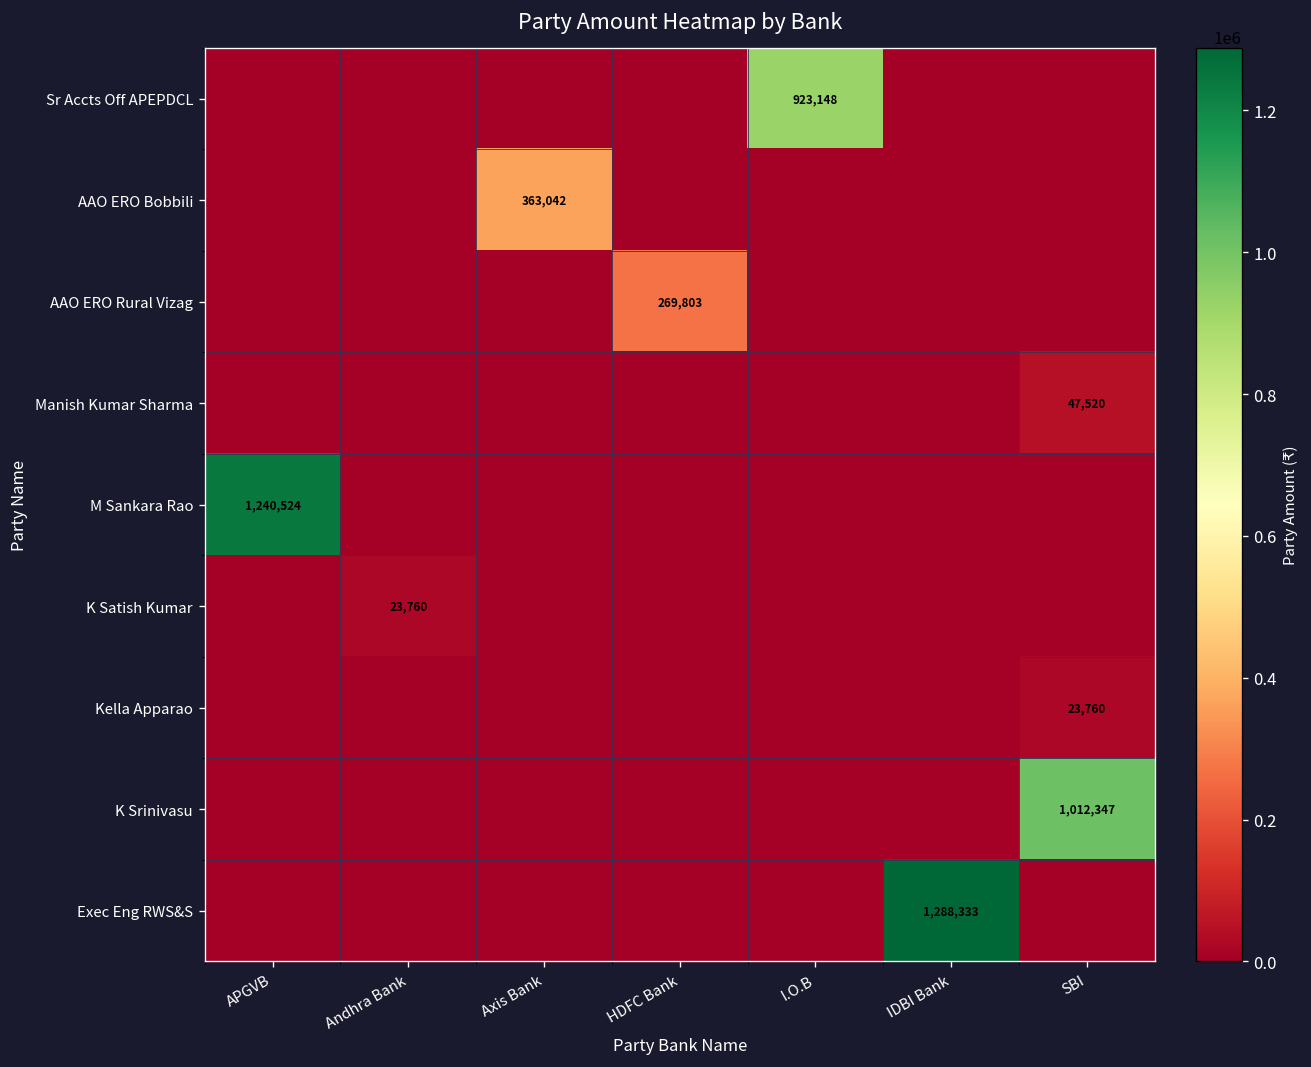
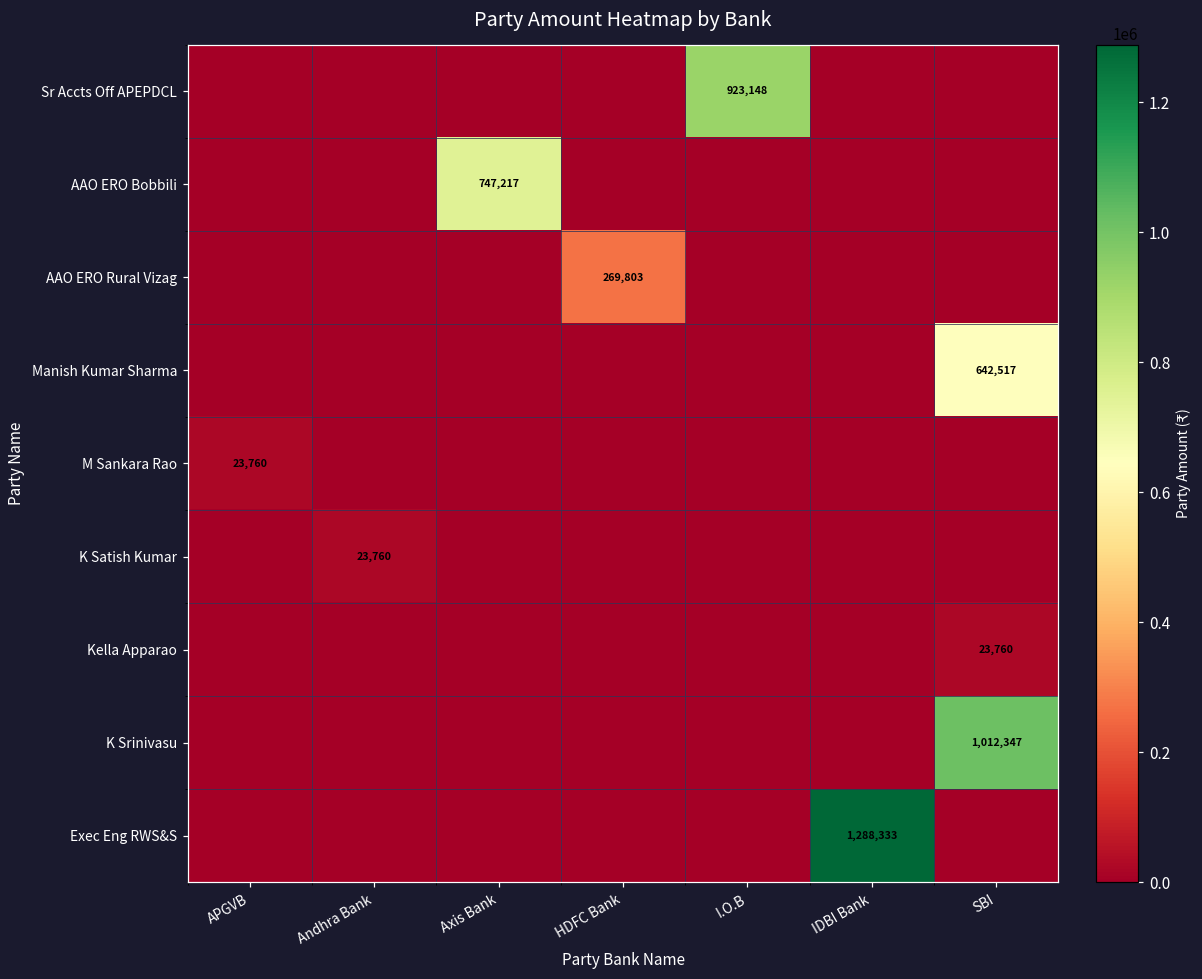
AAO ERO Bobbili, Axis Bank: 363,042 -> 747,217
Manish Kumar Sharma, SBI: 47,520 -> 642,517
M Sankara Rao, APGVB: 1,240,524 -> 23,760
